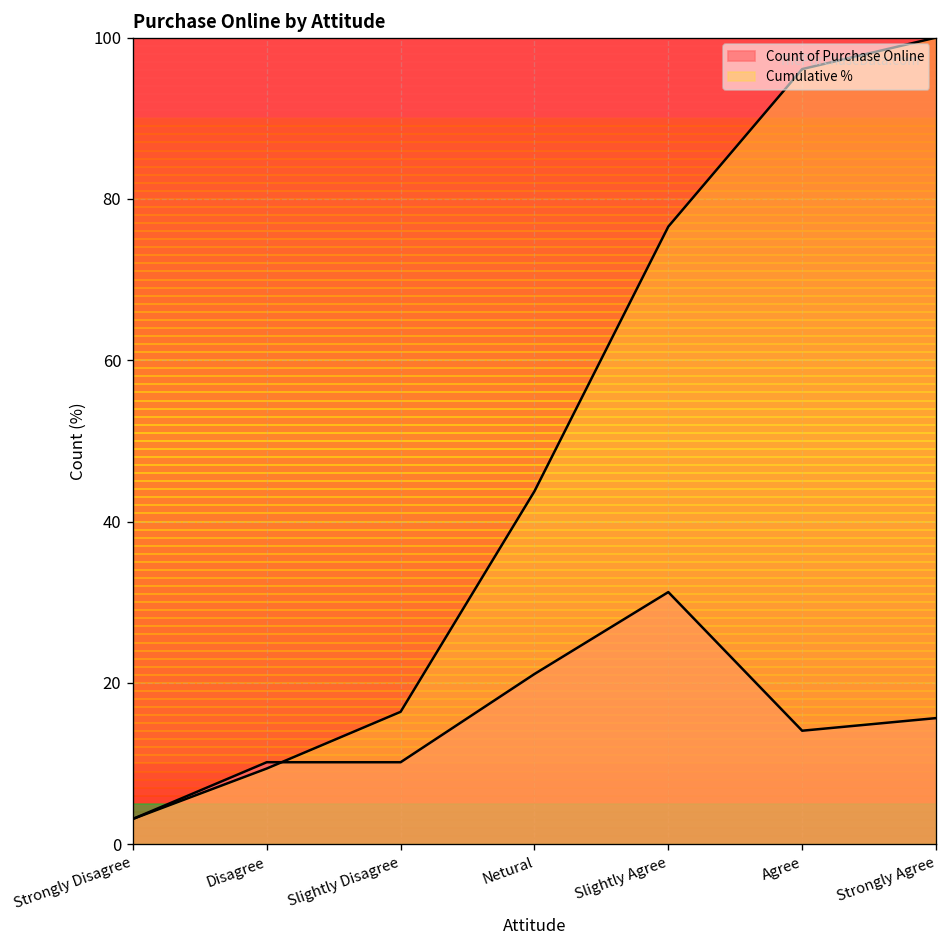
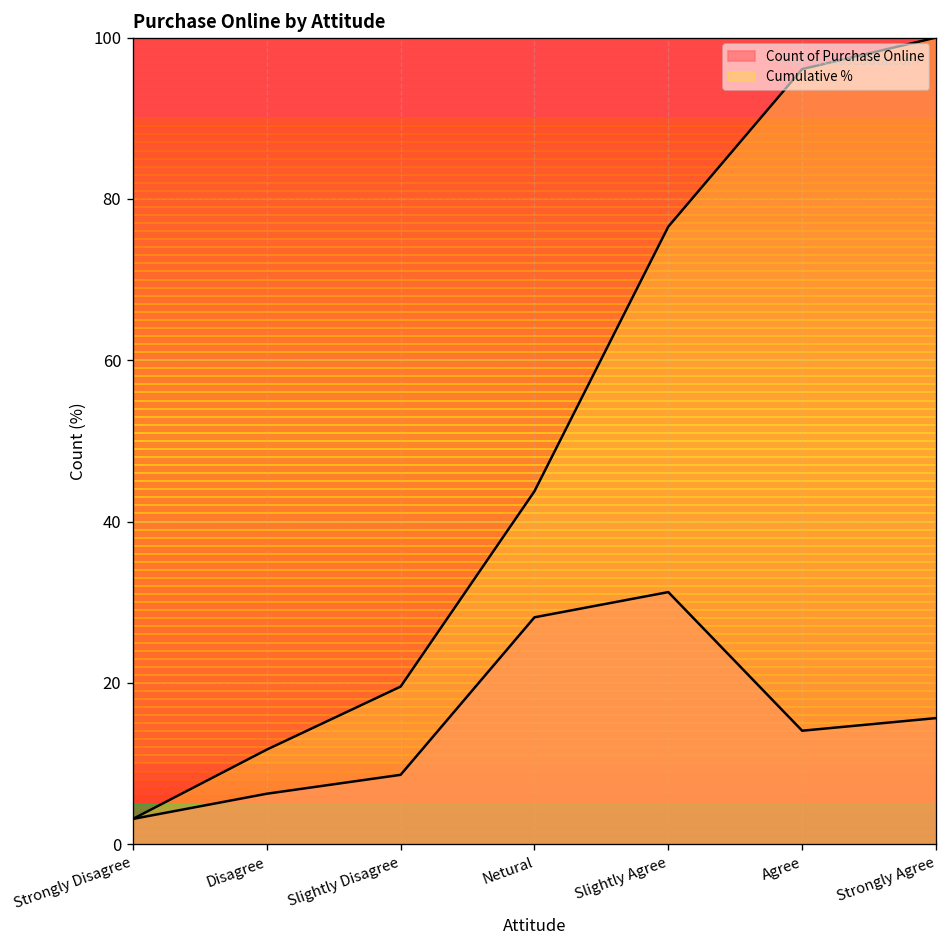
Count of Purchase Online, Disagree: 10 -> 6
Cumulative %, Disagree: 9 -> 12
Count of Purchase Online, Slightly Disagree: 10 -> 9
Cumulative %, Slightly Disagree: 16 -> 20
Count of Purchase Online, Netural: 21 -> 28
